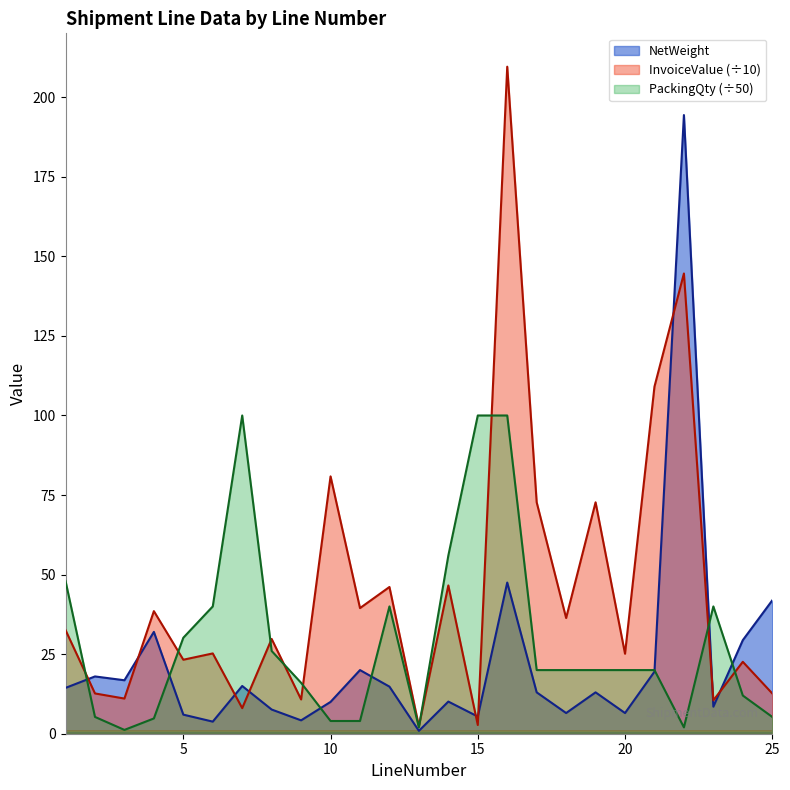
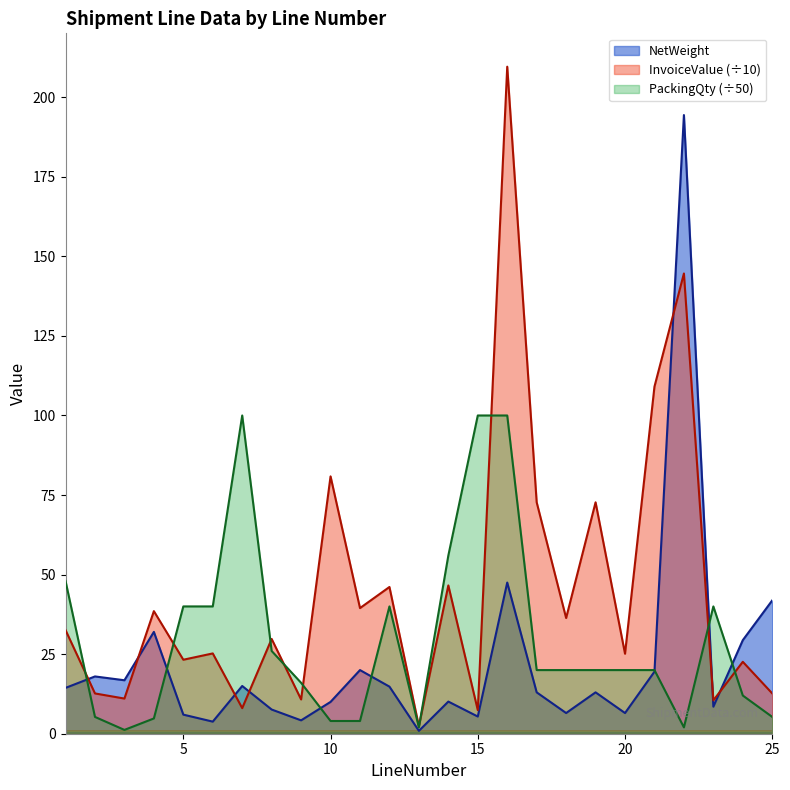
PackingQty (÷50), 5: 30 -> 40
InvoiceValue (÷10), 15: 3 -> 7
